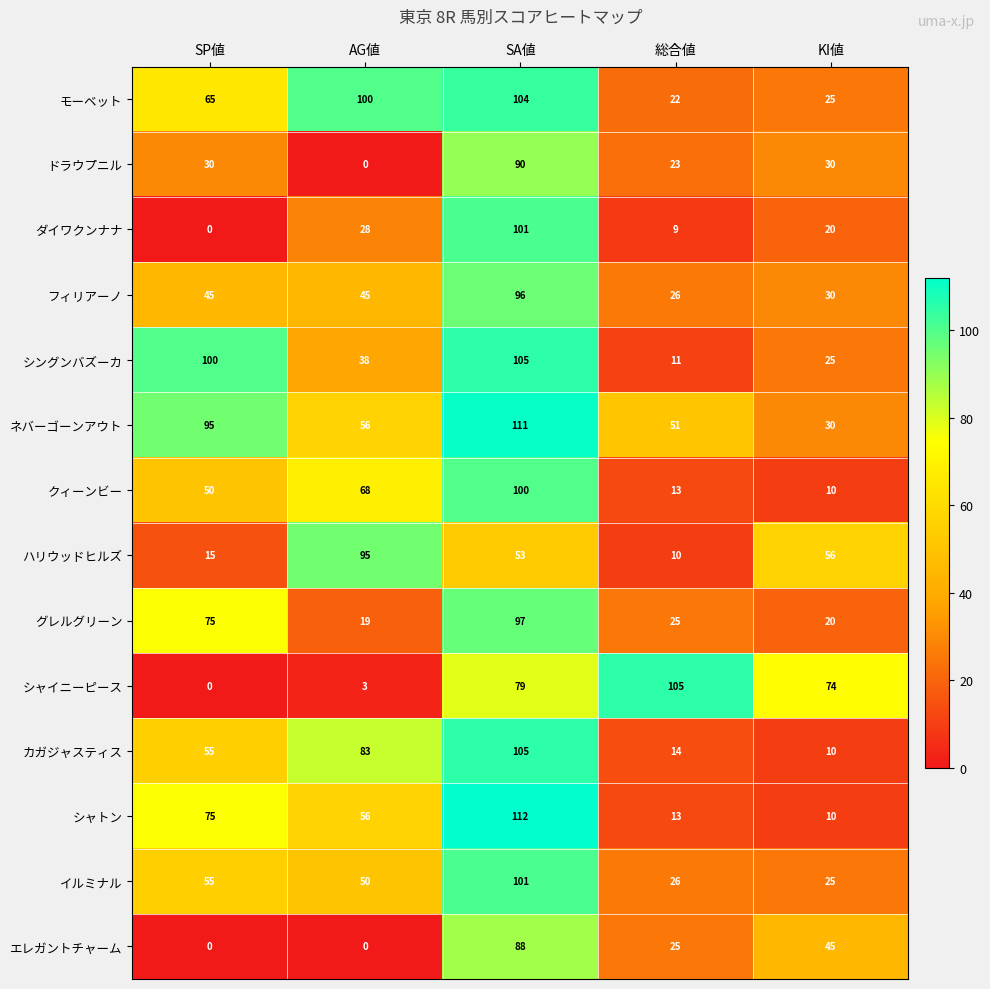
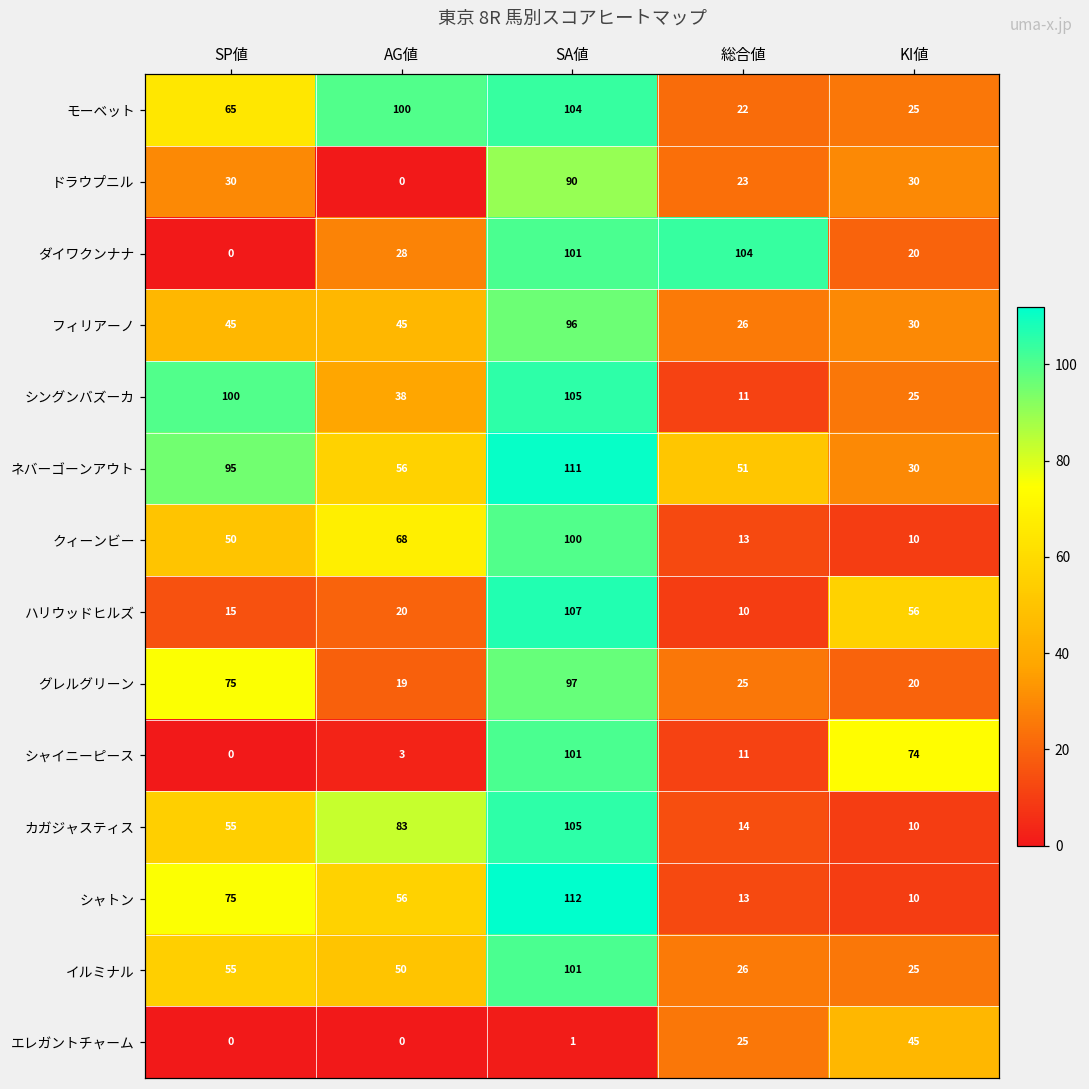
ダイワクンナナ, 総合値: 9 -> 104
ハリウッドヒルズ, AG値: 95 -> 20
ハリウッドヒルズ, SA値: 53 -> 107
シャイニーピース, SA値: 79 -> 101
シャイニーピース, 総合値: 105 -> 11
エレガントチャーム, SA値: 88 -> 1
